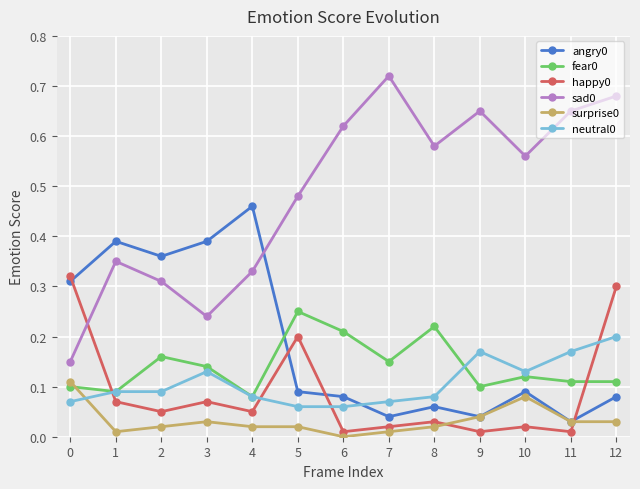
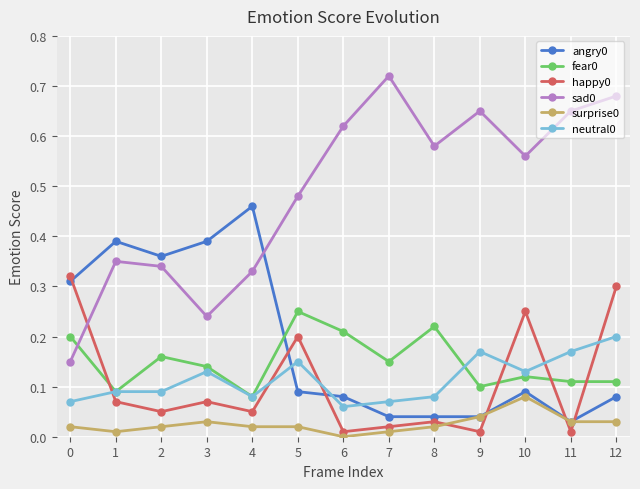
fear0, 0: 0.1 -> 0.2
surprise0, 0: 0.11 -> 0.02
sad0, 2: 0.31 -> 0.34
neutral0, 5: 0.06 -> 0.15
angry0, 8: 0.06 -> 0.04
happy0, 10: 0.02 -> 0.25
